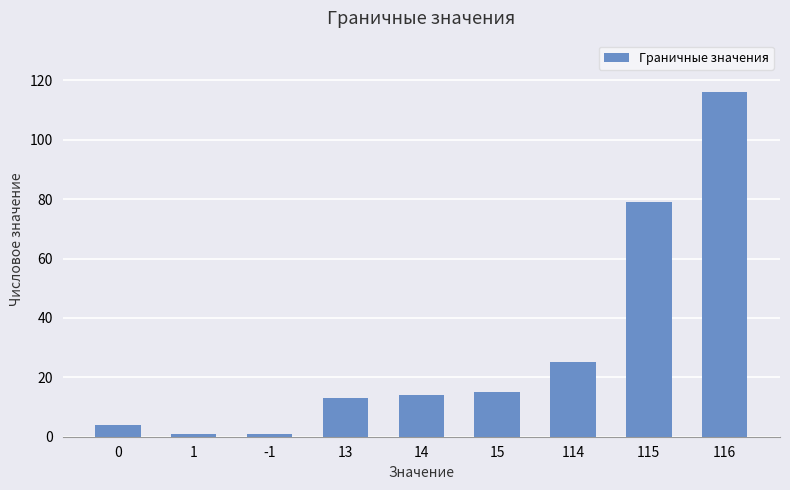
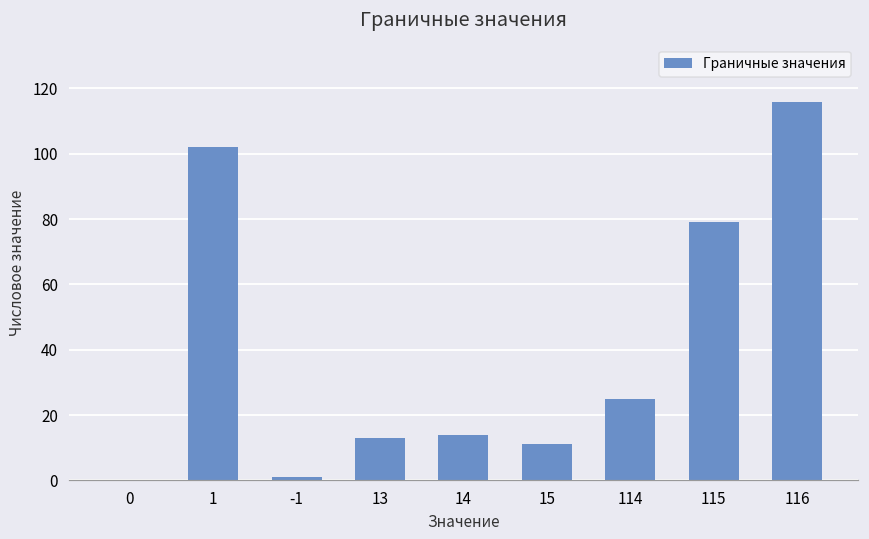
0: 4 -> 0
1: 1 -> 102
15: 15 -> 11
